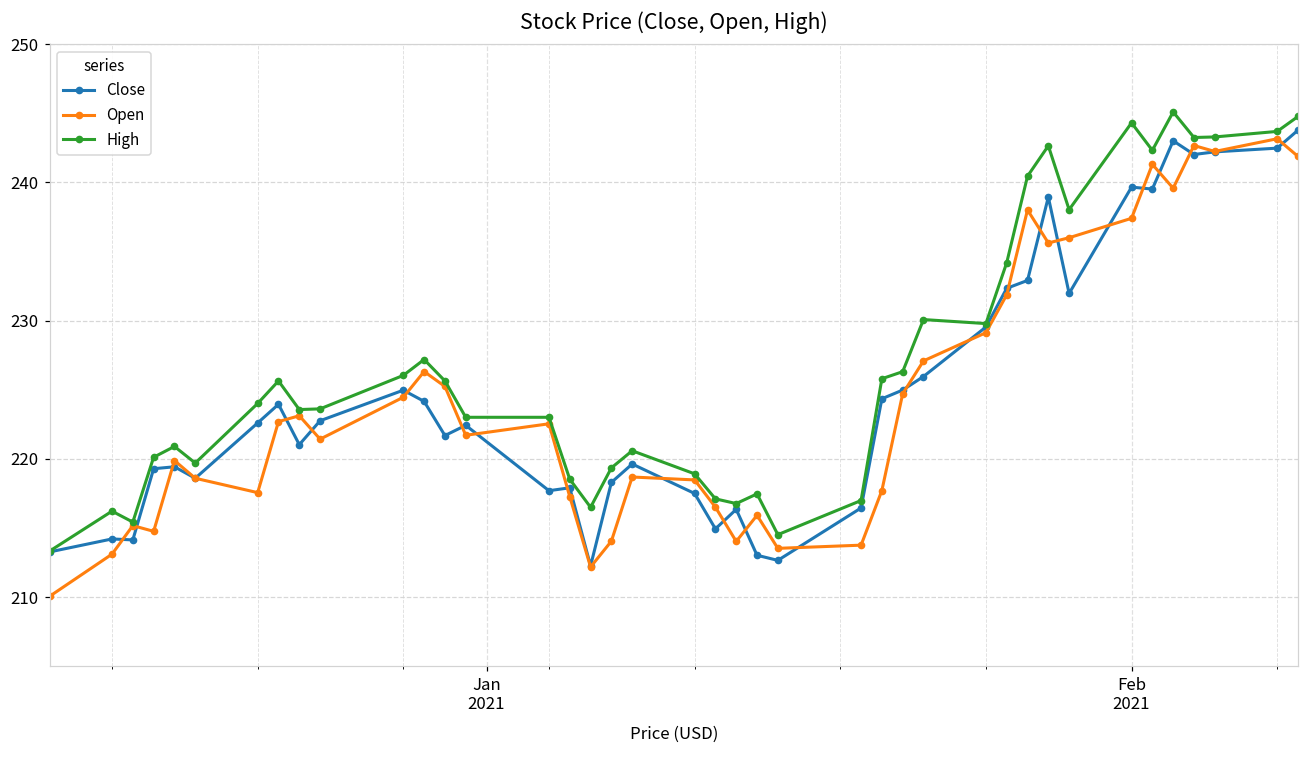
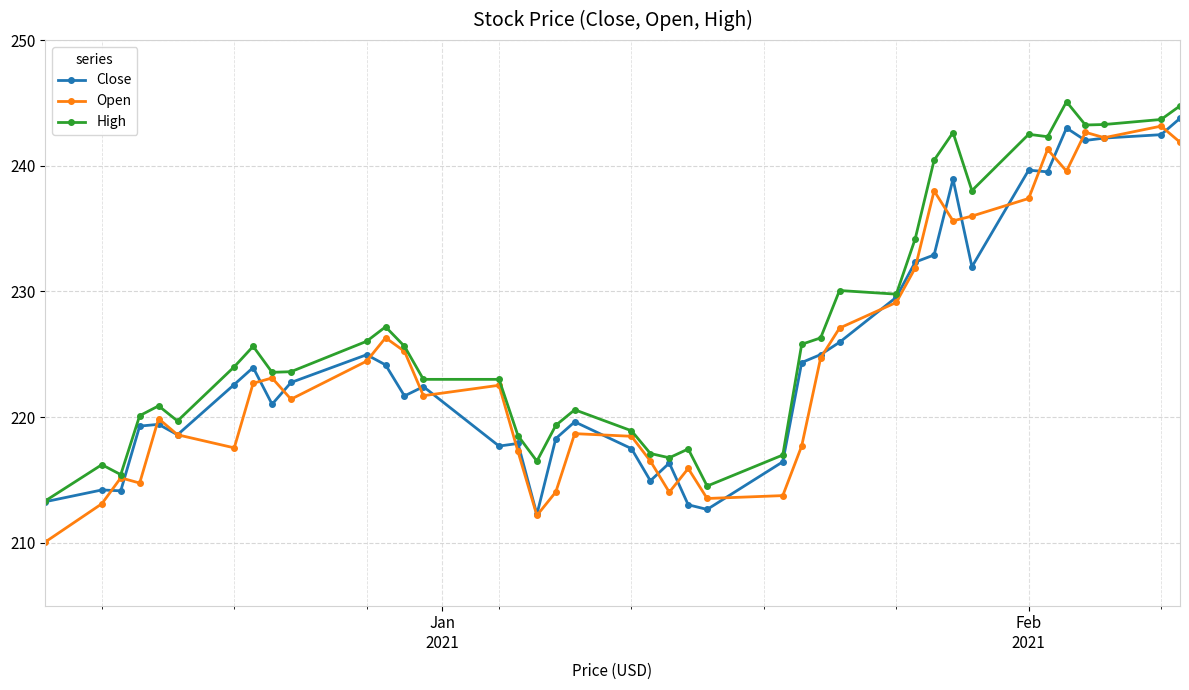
High, Feb 2021: 244.3 -> 242.5
